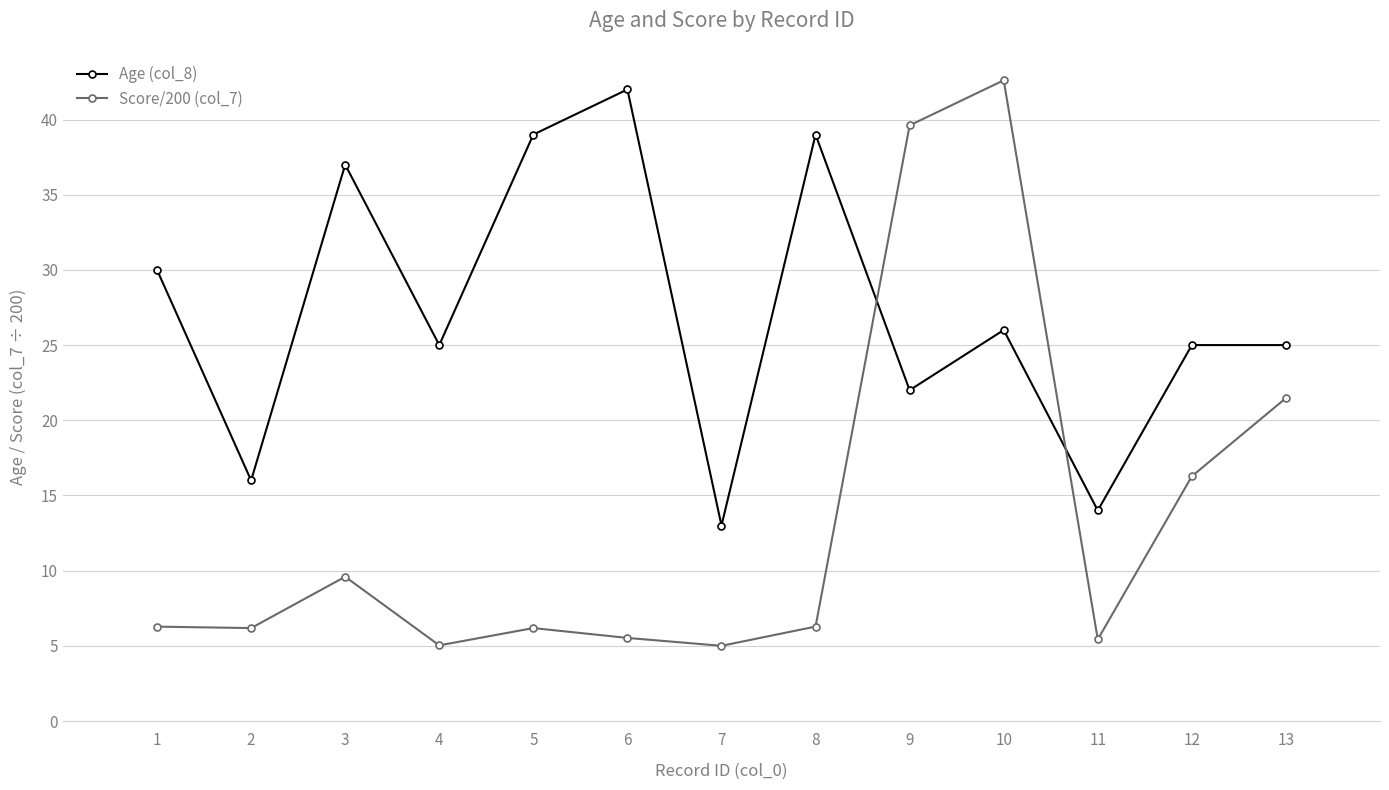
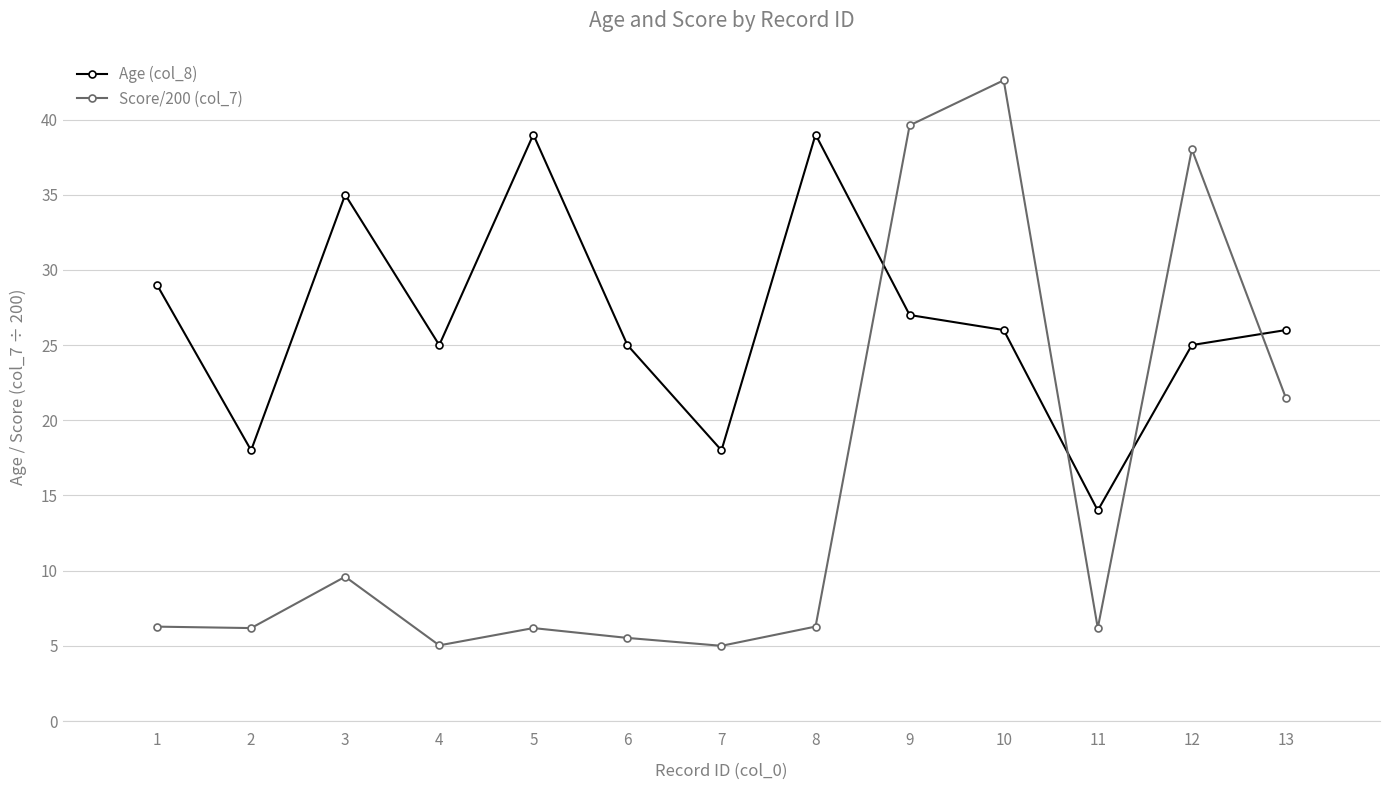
Age (col_8), 1: 30 -> 29
Age (col_8), 2: 16 -> 18
Age (col_8), 3: 37 -> 35
Age (col_8), 6: 42 -> 25
Age (col_8), 7: 13 -> 18
Age (col_8), 9: 22 -> 27
Score/200 (col_7), 11: 5.4 -> 6.2
Score/200 (col_7), 12: 16.3 -> 38.0
Age (col_8), 13: 25 -> 26
